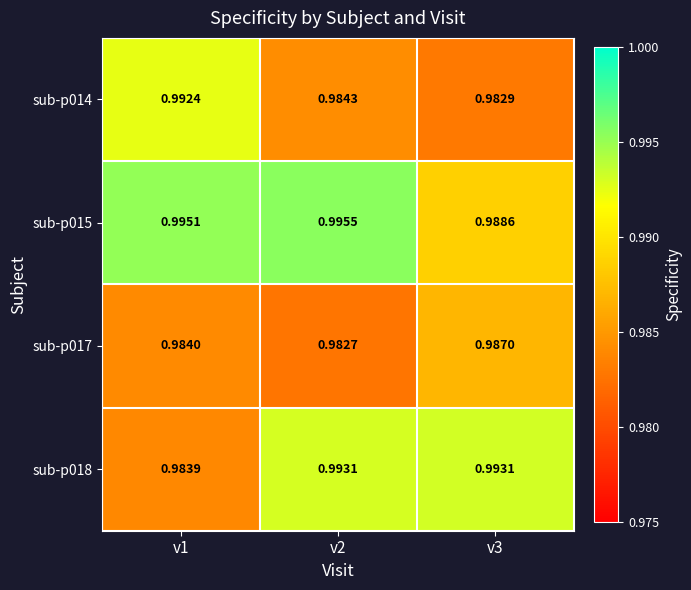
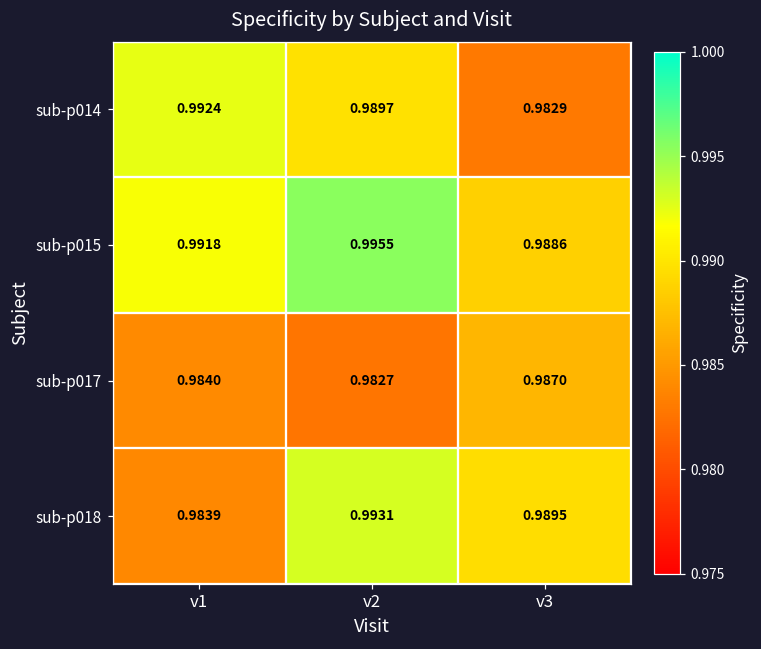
sub-p014, v2: 0.9843 -> 0.9897
sub-p015, v1: 0.9951 -> 0.9918
sub-p018, v3: 0.9931 -> 0.9895
